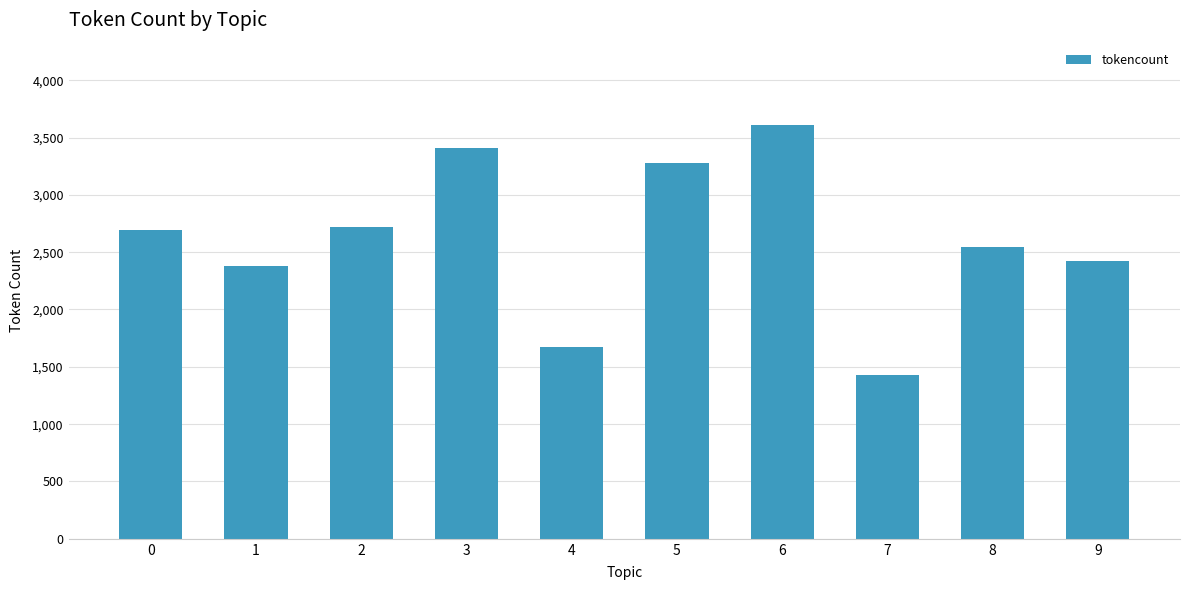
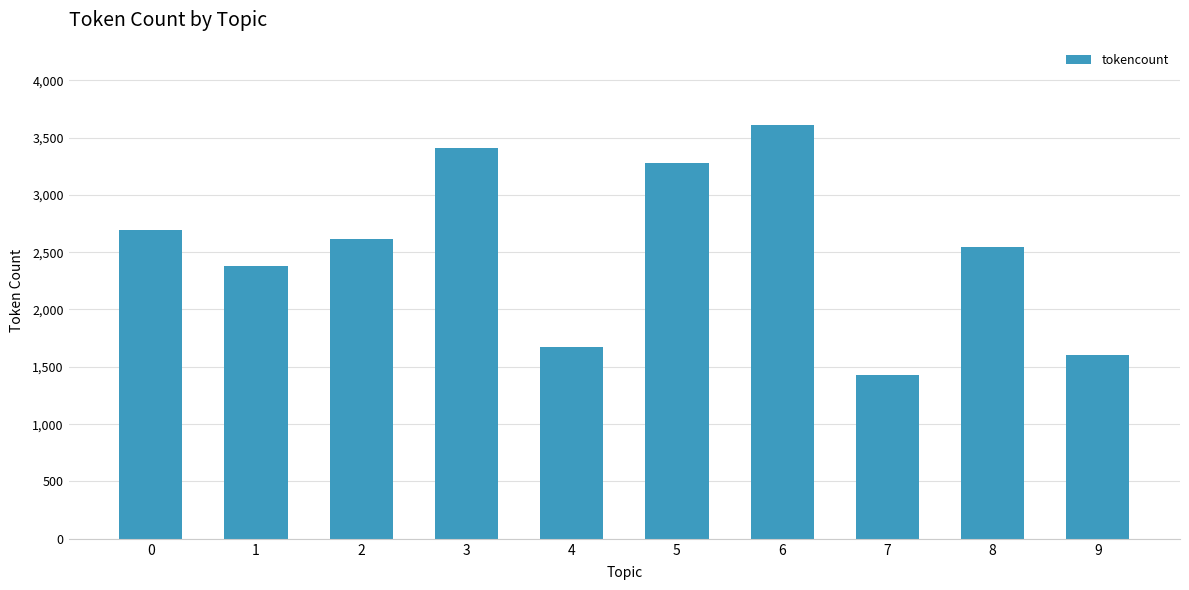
2: 2,720 -> 2,610
9: 2,430 -> 1,600
